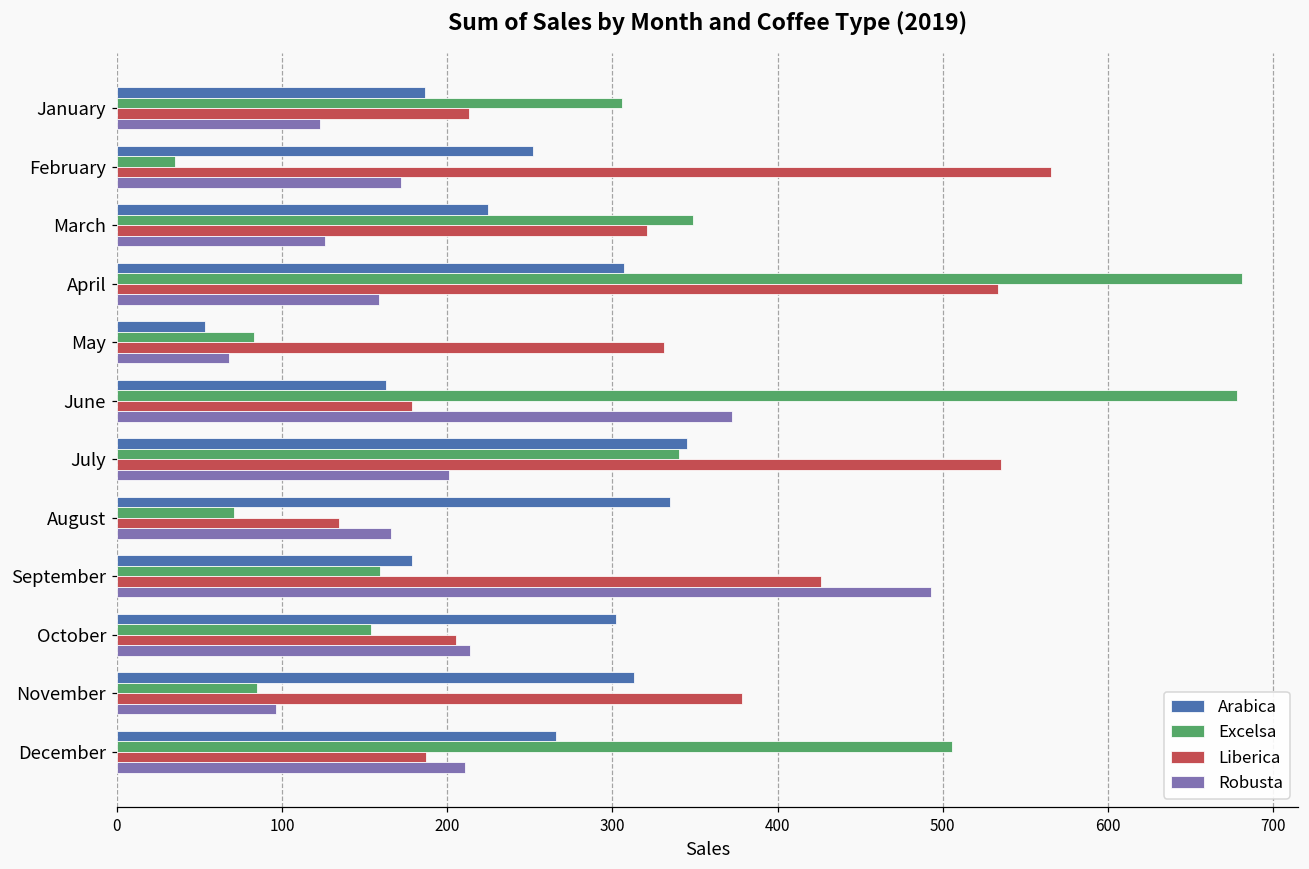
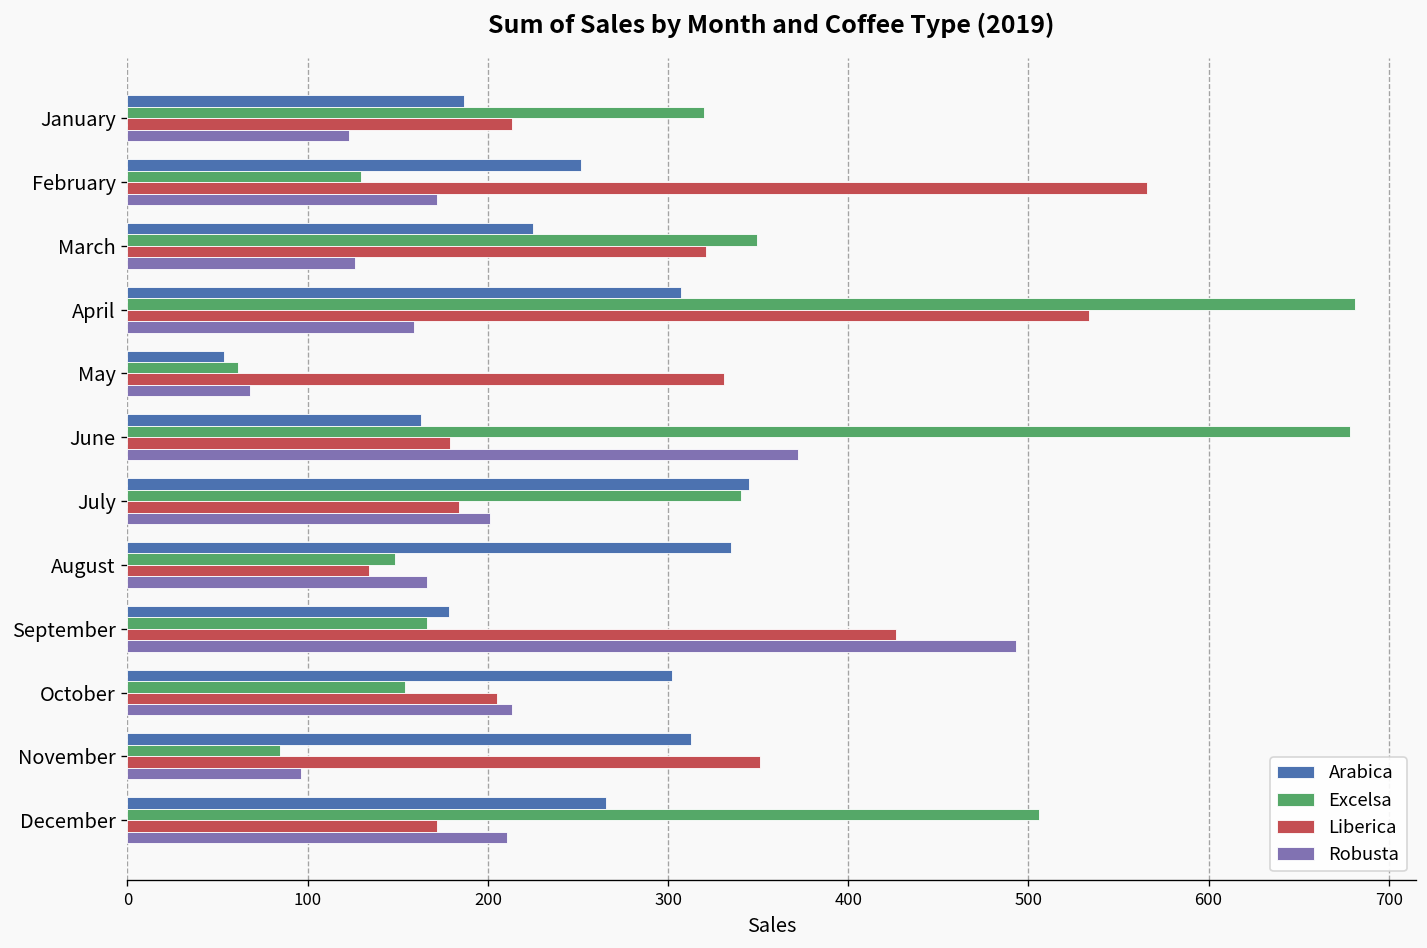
Excelsa, January: 306 -> 320
Excelsa, February: 35 -> 129
Excelsa, May: 83 -> 61
Liberica, July: 536 -> 184
Excelsa, August: 71 -> 149
Excelsa, September: 160 -> 166
Liberica, November: 378 -> 351
Liberica, December: 187 -> 172
